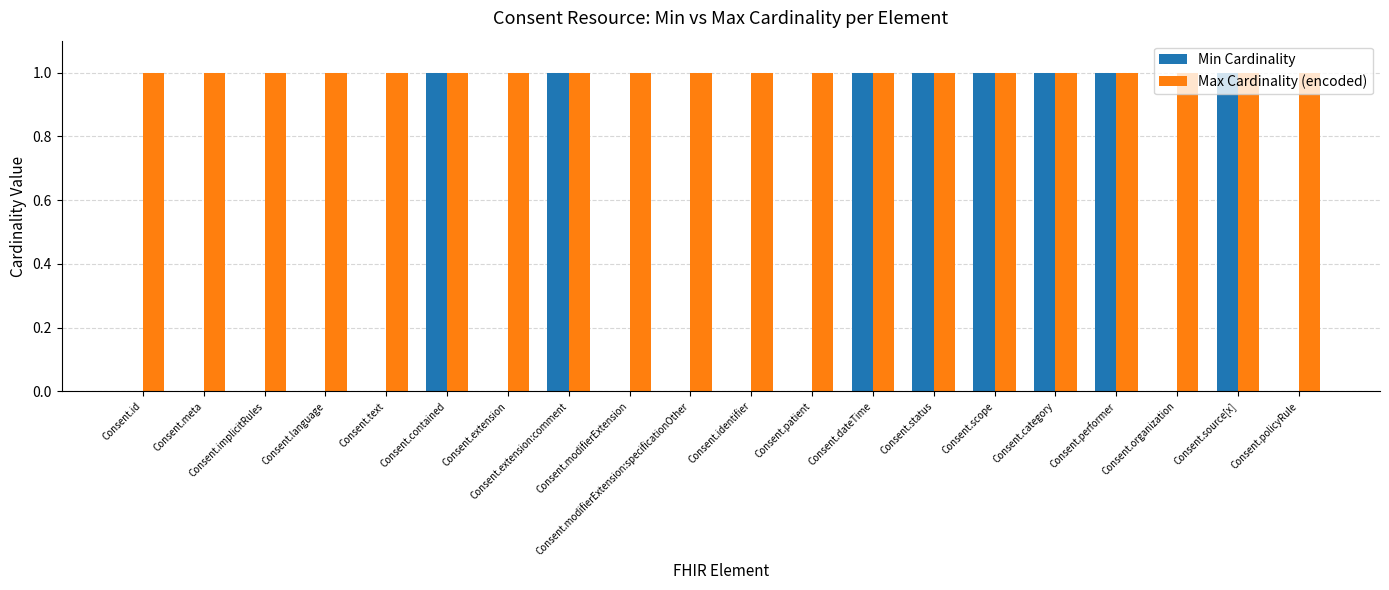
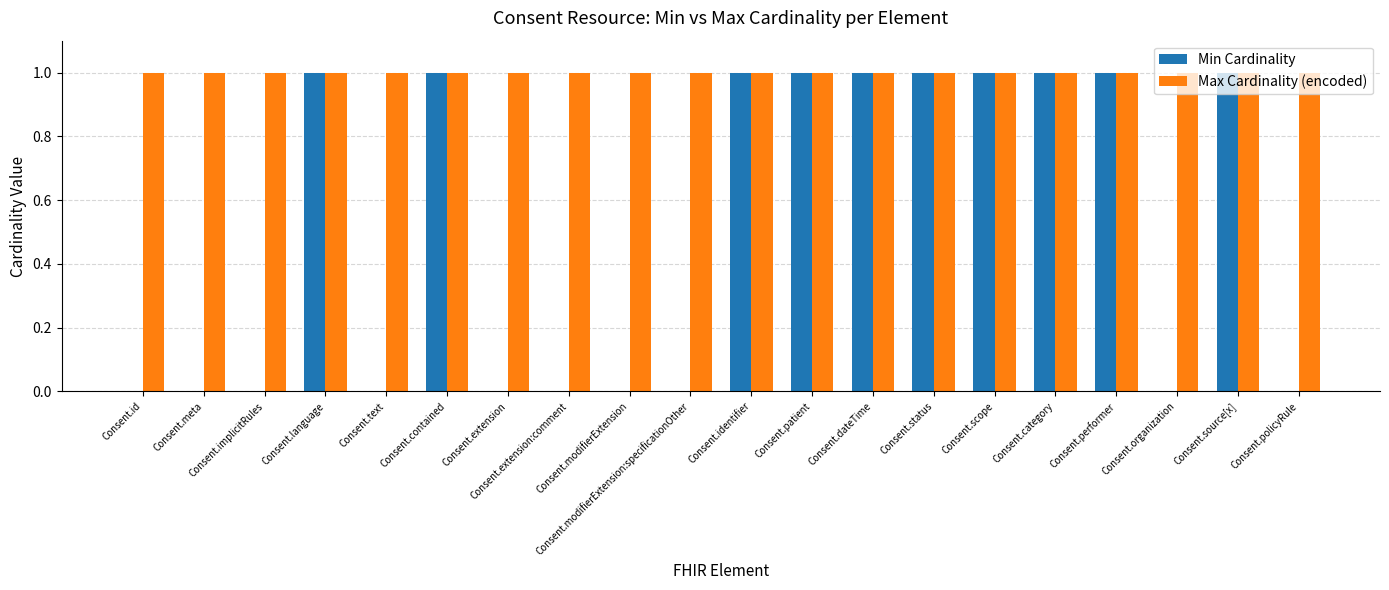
Min Cardinality, Consent.language: 0 -> 1
Min Cardinality, Consent.extension:comment: 1 -> 0
Min Cardinality, Consent.identifier: 0 -> 1
Min Cardinality, Consent.patient: 0 -> 1
